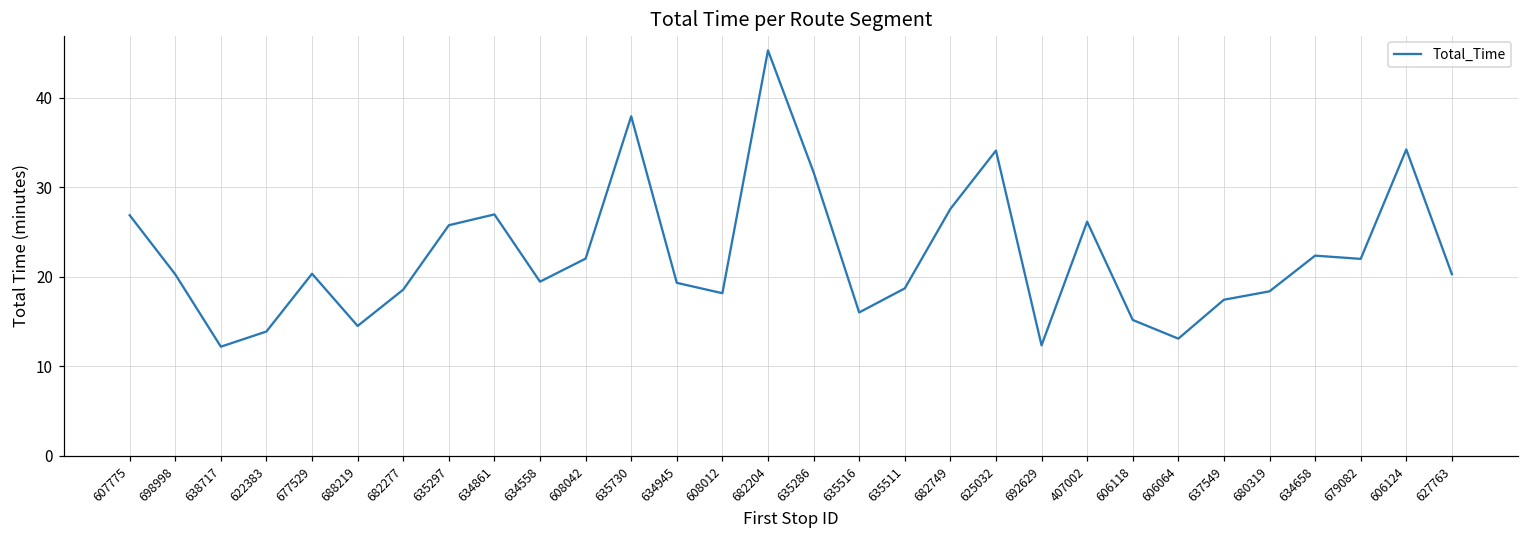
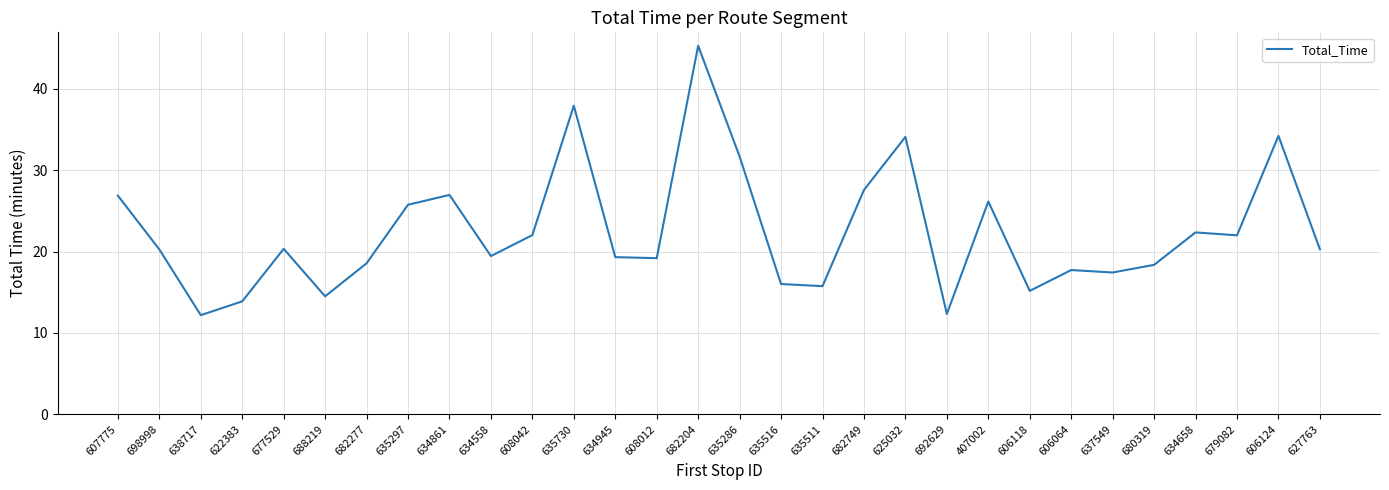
608012: 18 -> 19
635511: 19 -> 16
606064: 13 -> 18
